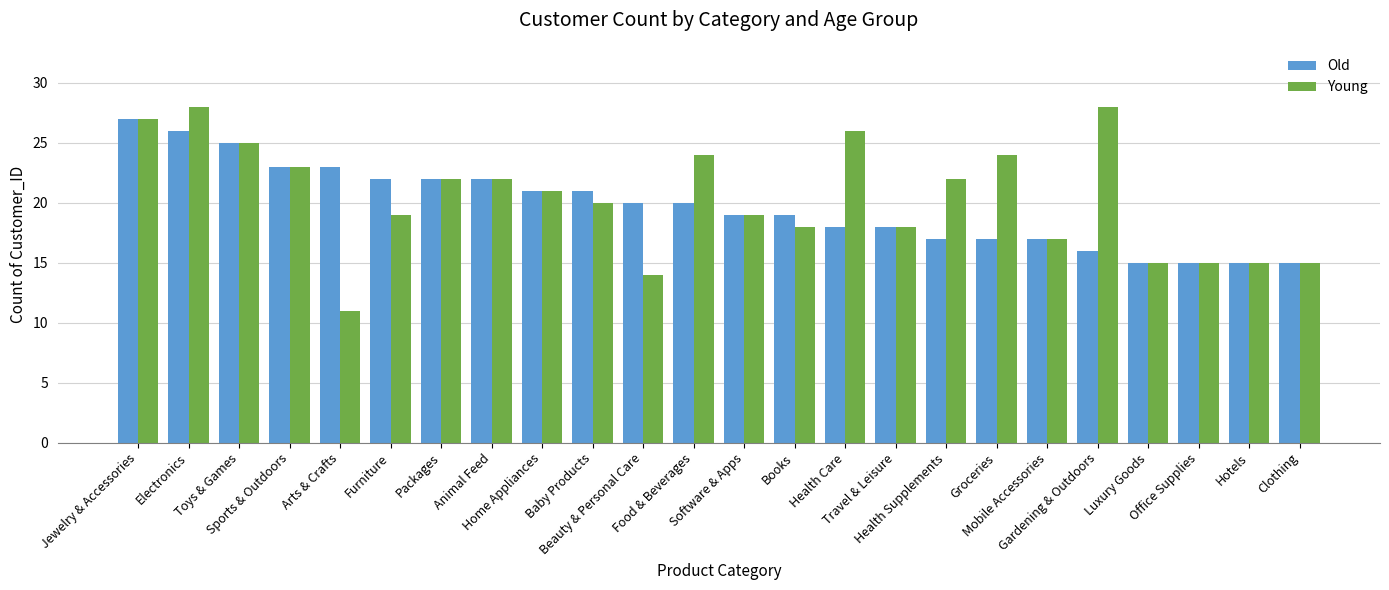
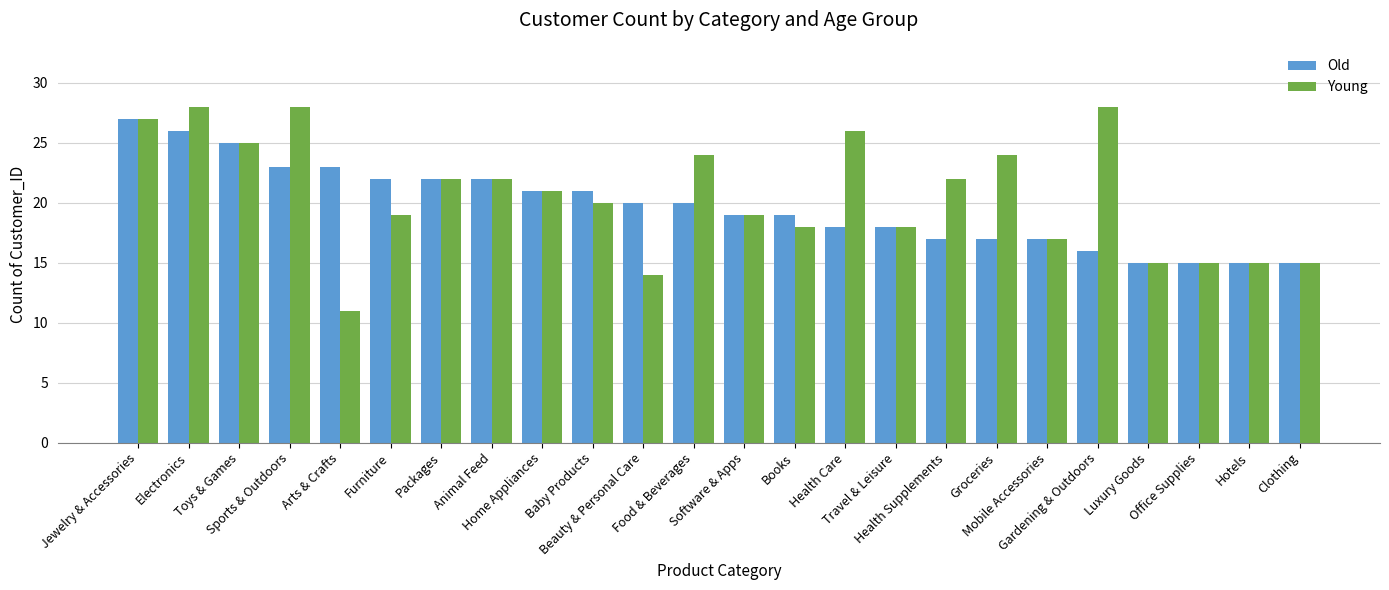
Young, Sports & Outdoors: 23 -> 28
